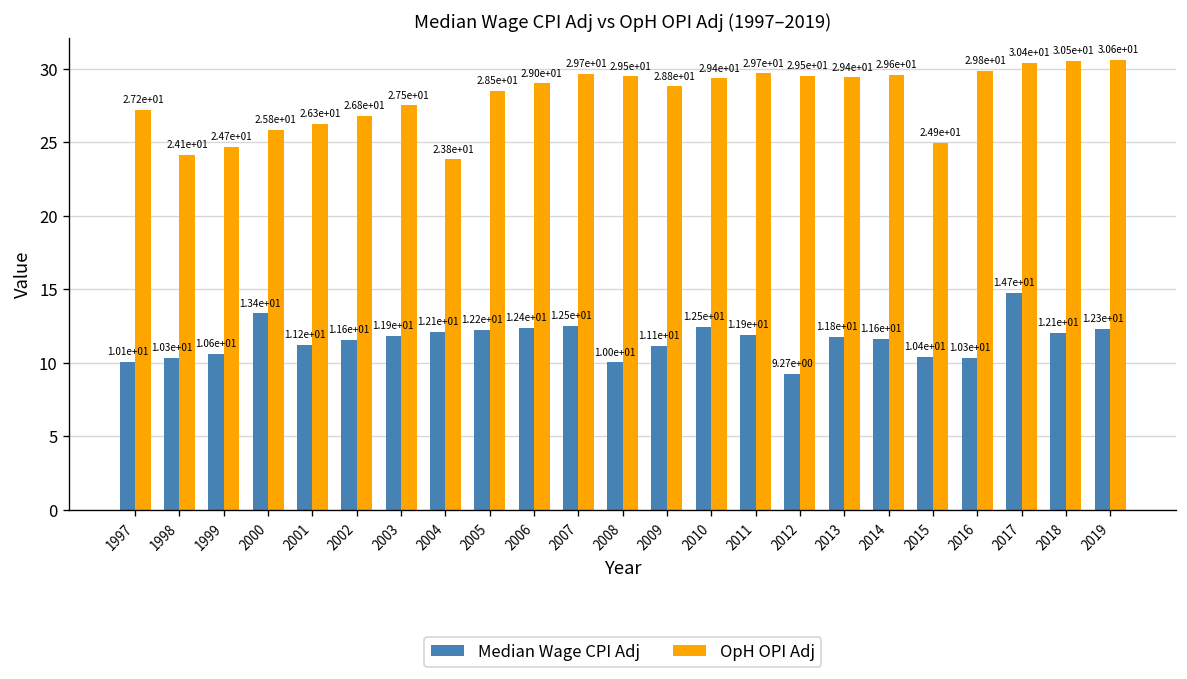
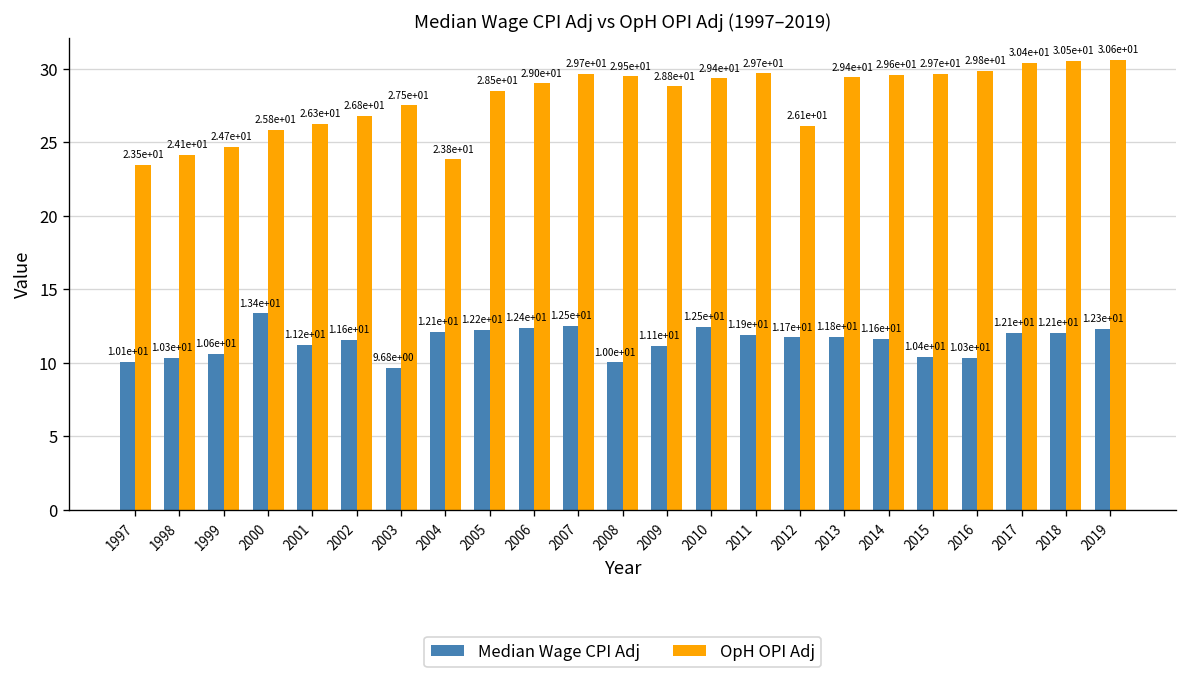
OpH OPI Adj, 1997: 2.72e+01 -> 2.35e+01
Median Wage CPI Adj, 2003: 1.19e+01 -> 9.68e+00
Median Wage CPI Adj, 2012: 9.27e+00 -> 1.17e+01
OpH OPI Adj, 2012: 2.95e+01 -> 2.61e+01
OpH OPI Adj, 2015: 2.49e+01 -> 2.97e+01
Median Wage CPI Adj, 2017: 1.47e+01 -> 1.21e+01
